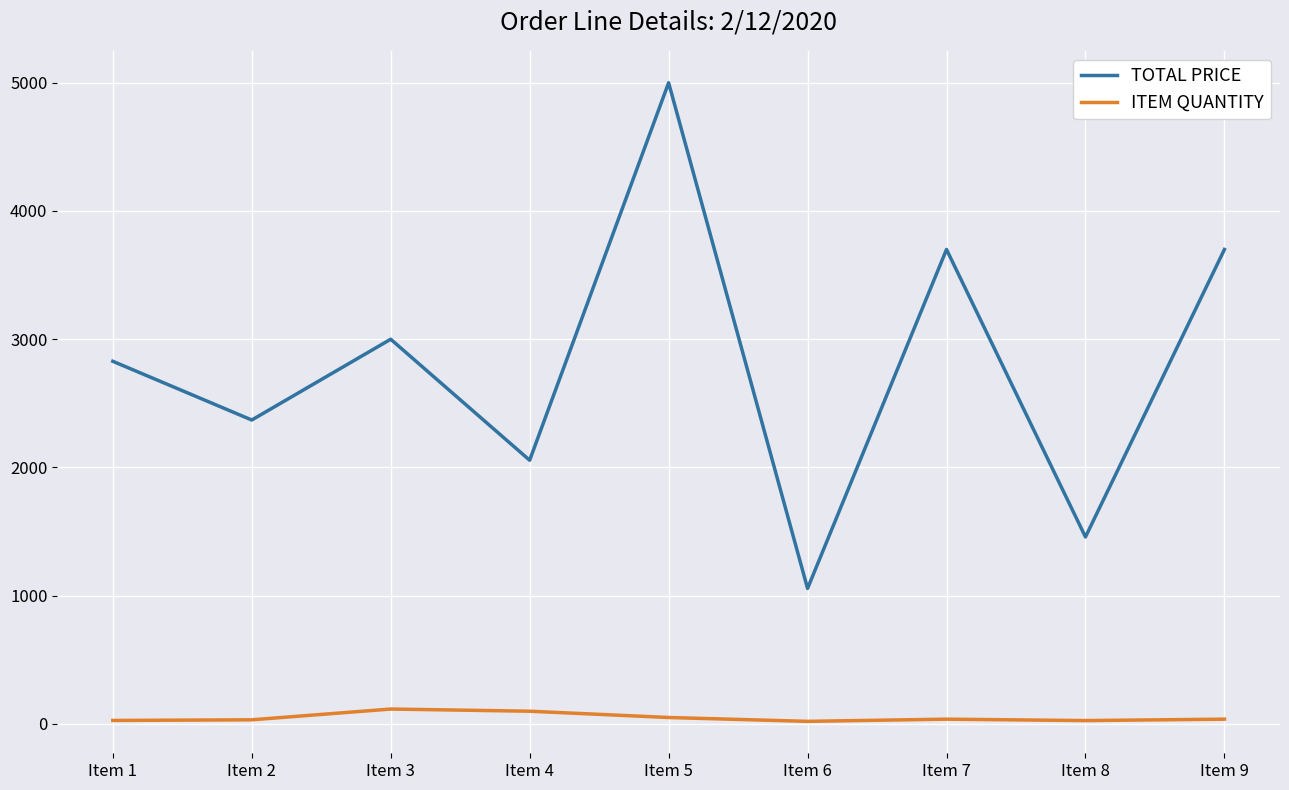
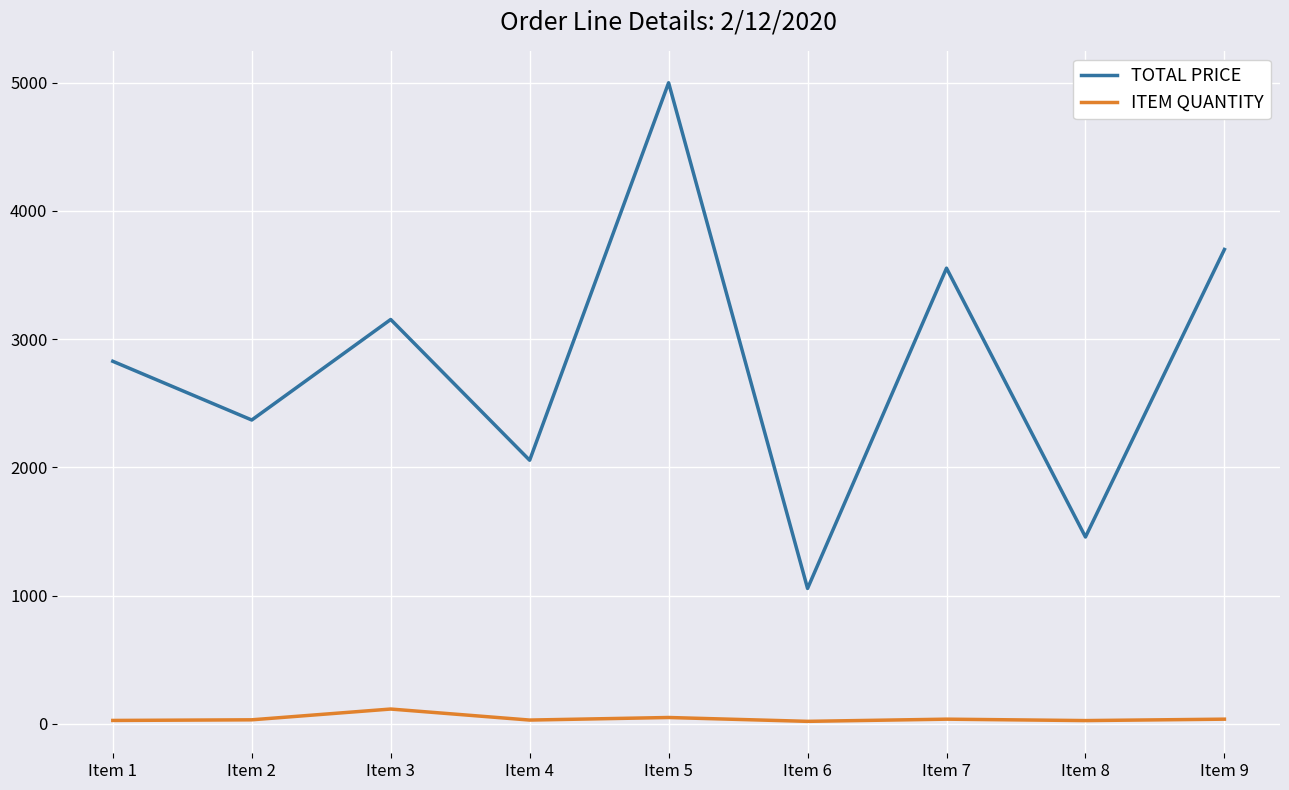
TOTAL PRICE, Item 3: 3000 -> 3150
ITEM QUANTITY, Item 4: 100 -> 30
TOTAL PRICE, Item 7: 3700 -> 3550
